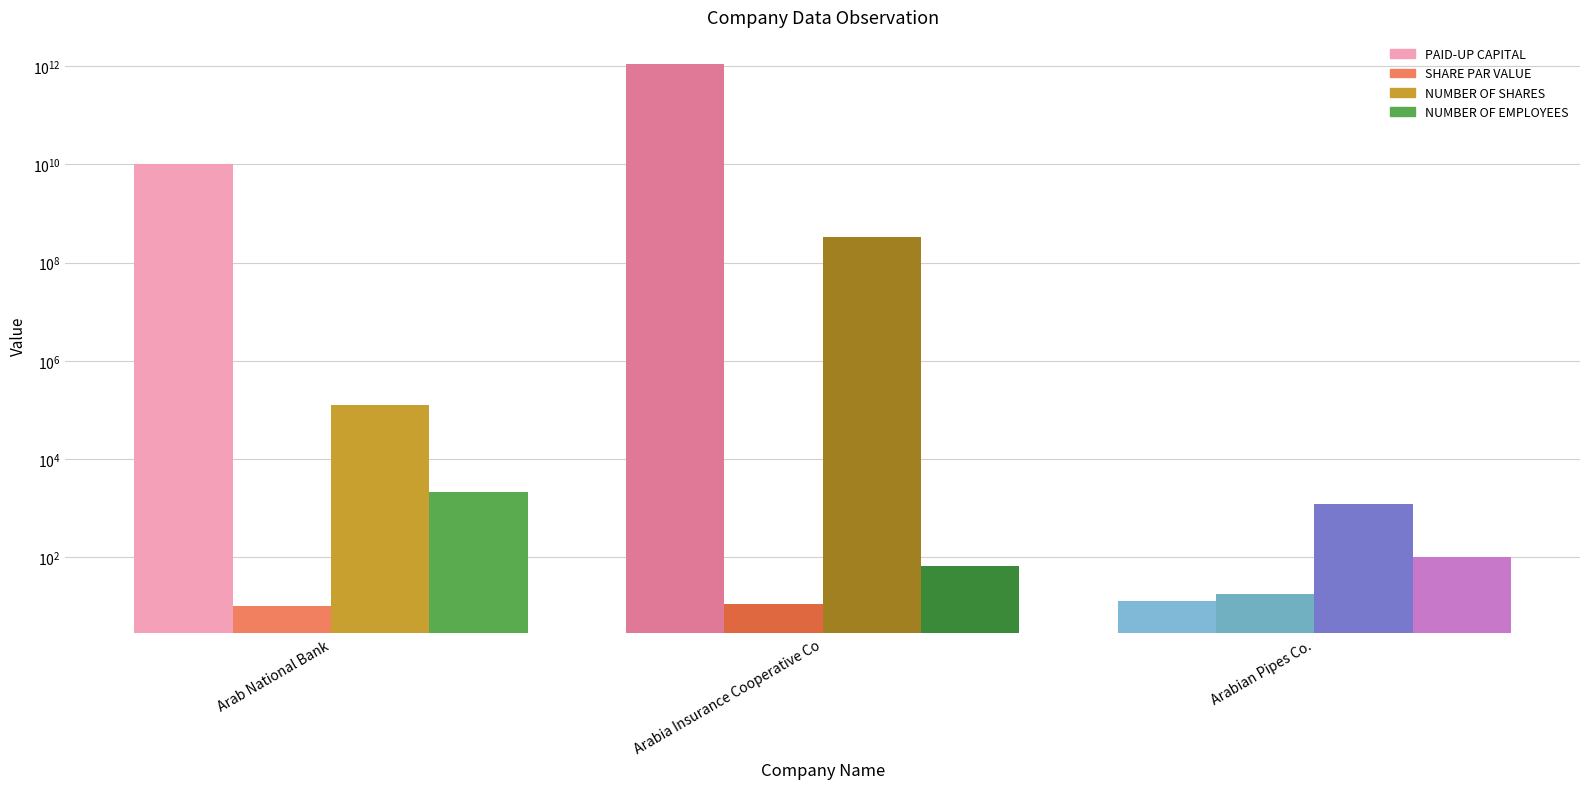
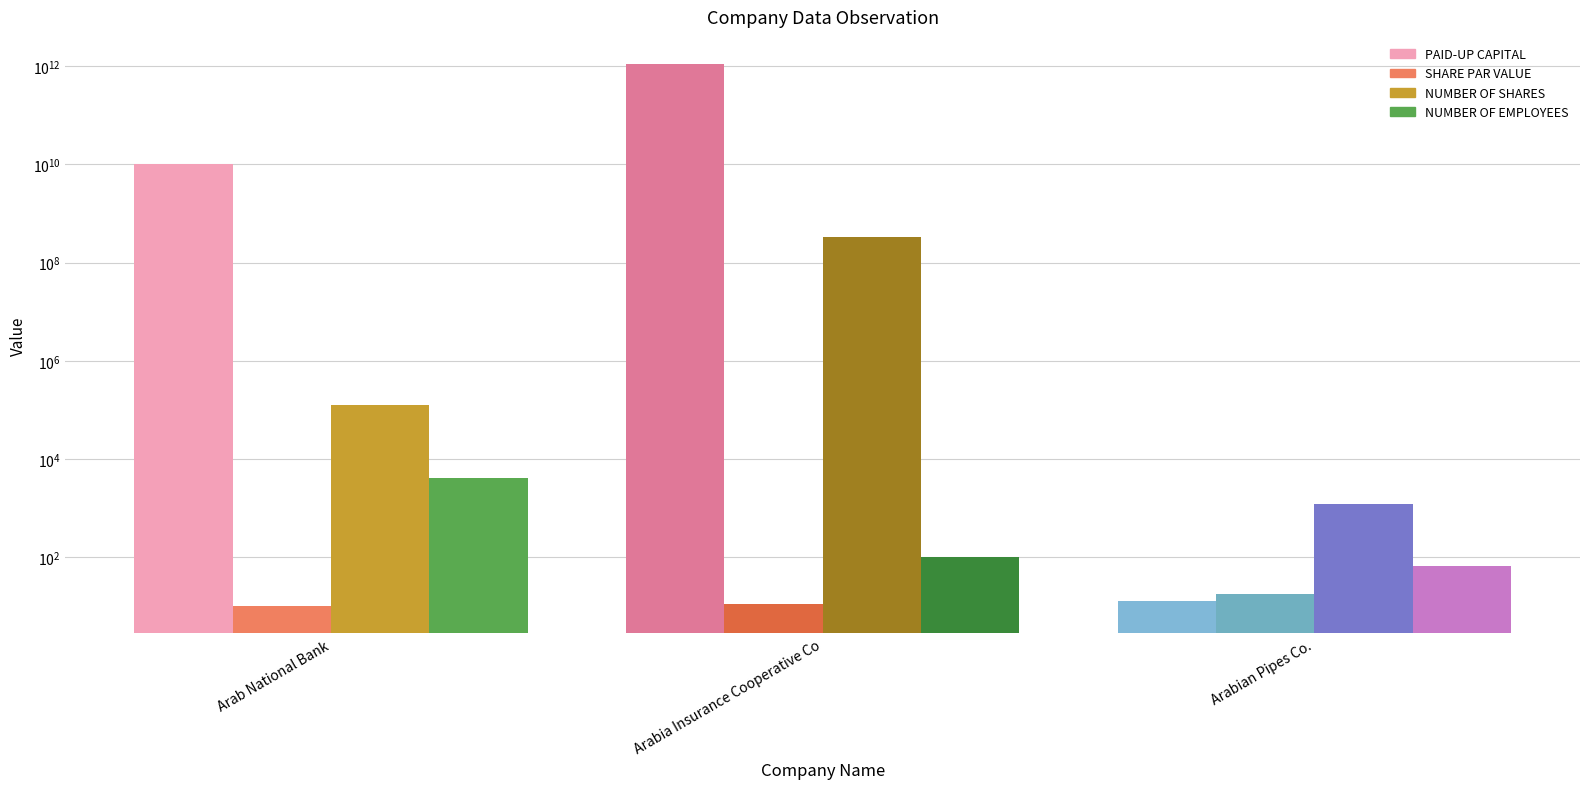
NUMBER OF EMPLOYEES, Arab National Bank: 2100 -> 4000
NUMBER OF EMPLOYEES, Arabia Insurance Cooperative Co: 70 -> 100
NUMBER OF EMPLOYEES, Arabian Pipes Co.: 100 -> 70
